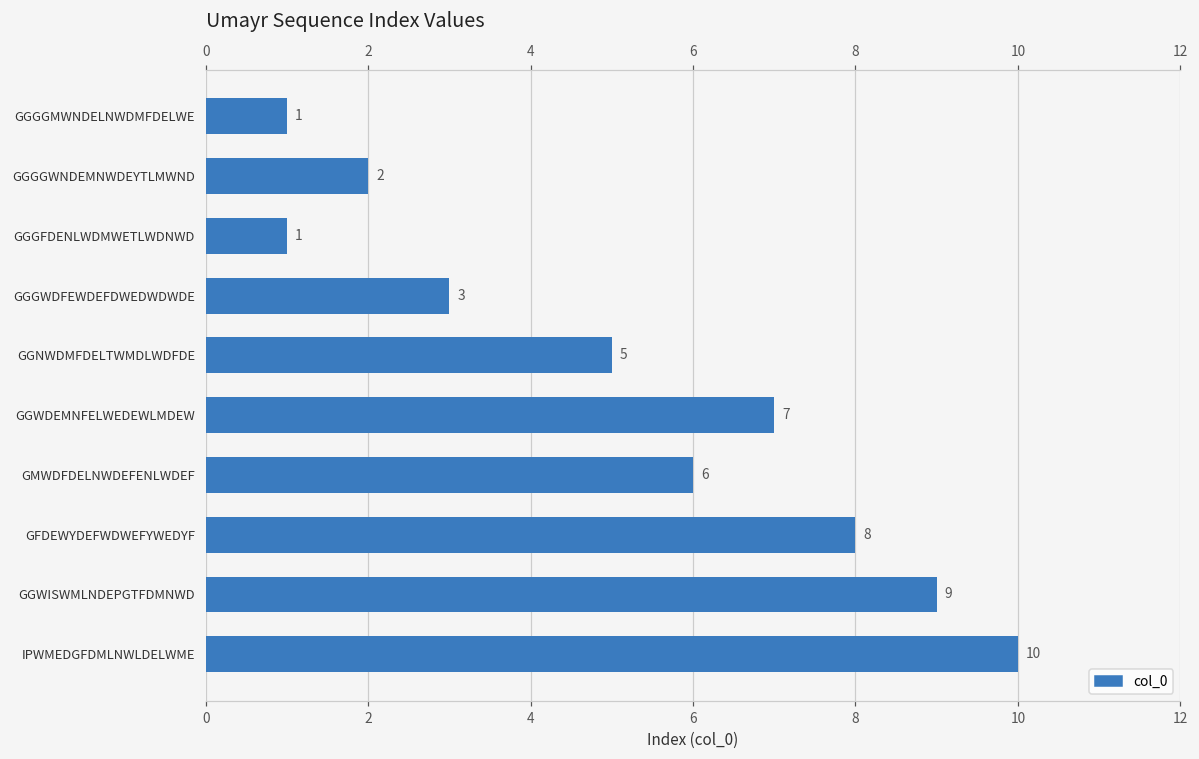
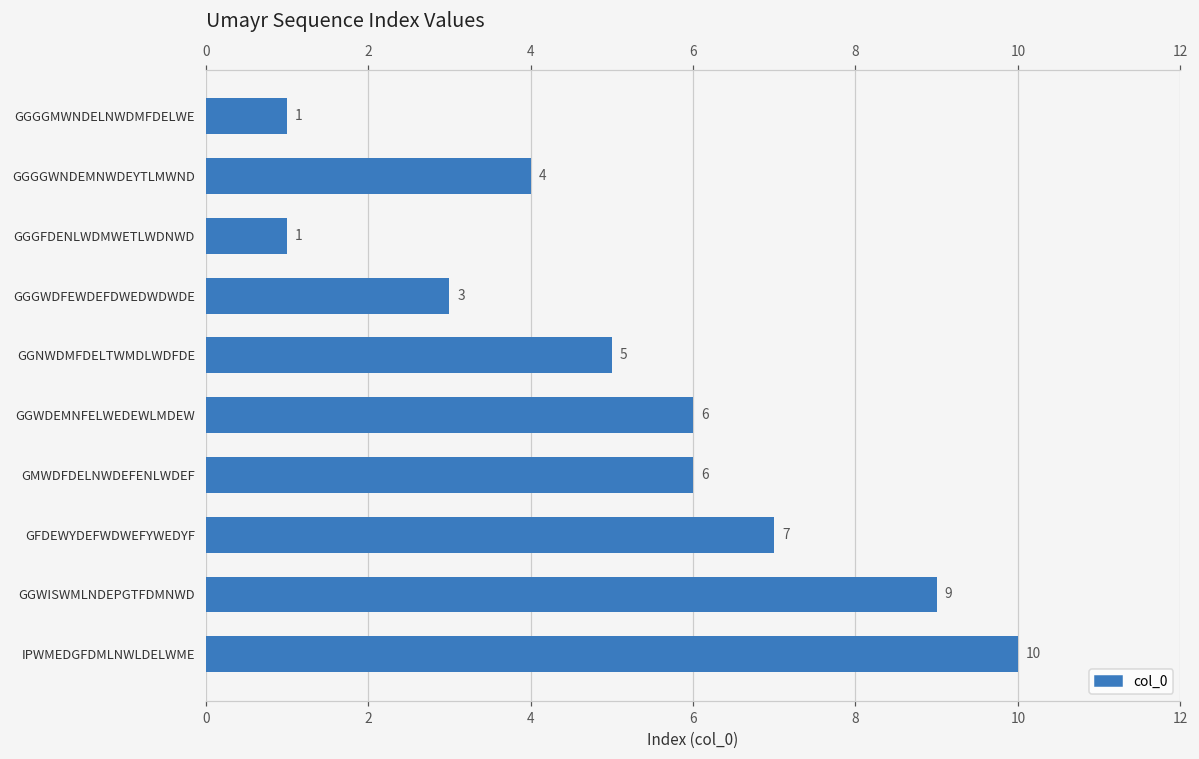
GGGGWNDEMNWDEYTLMWND: 2 -> 4
GGWDEMNFELWEDEWLMDEW: 7 -> 6
GFDEWYDEFWDWEFYWEDYF: 8 -> 7
